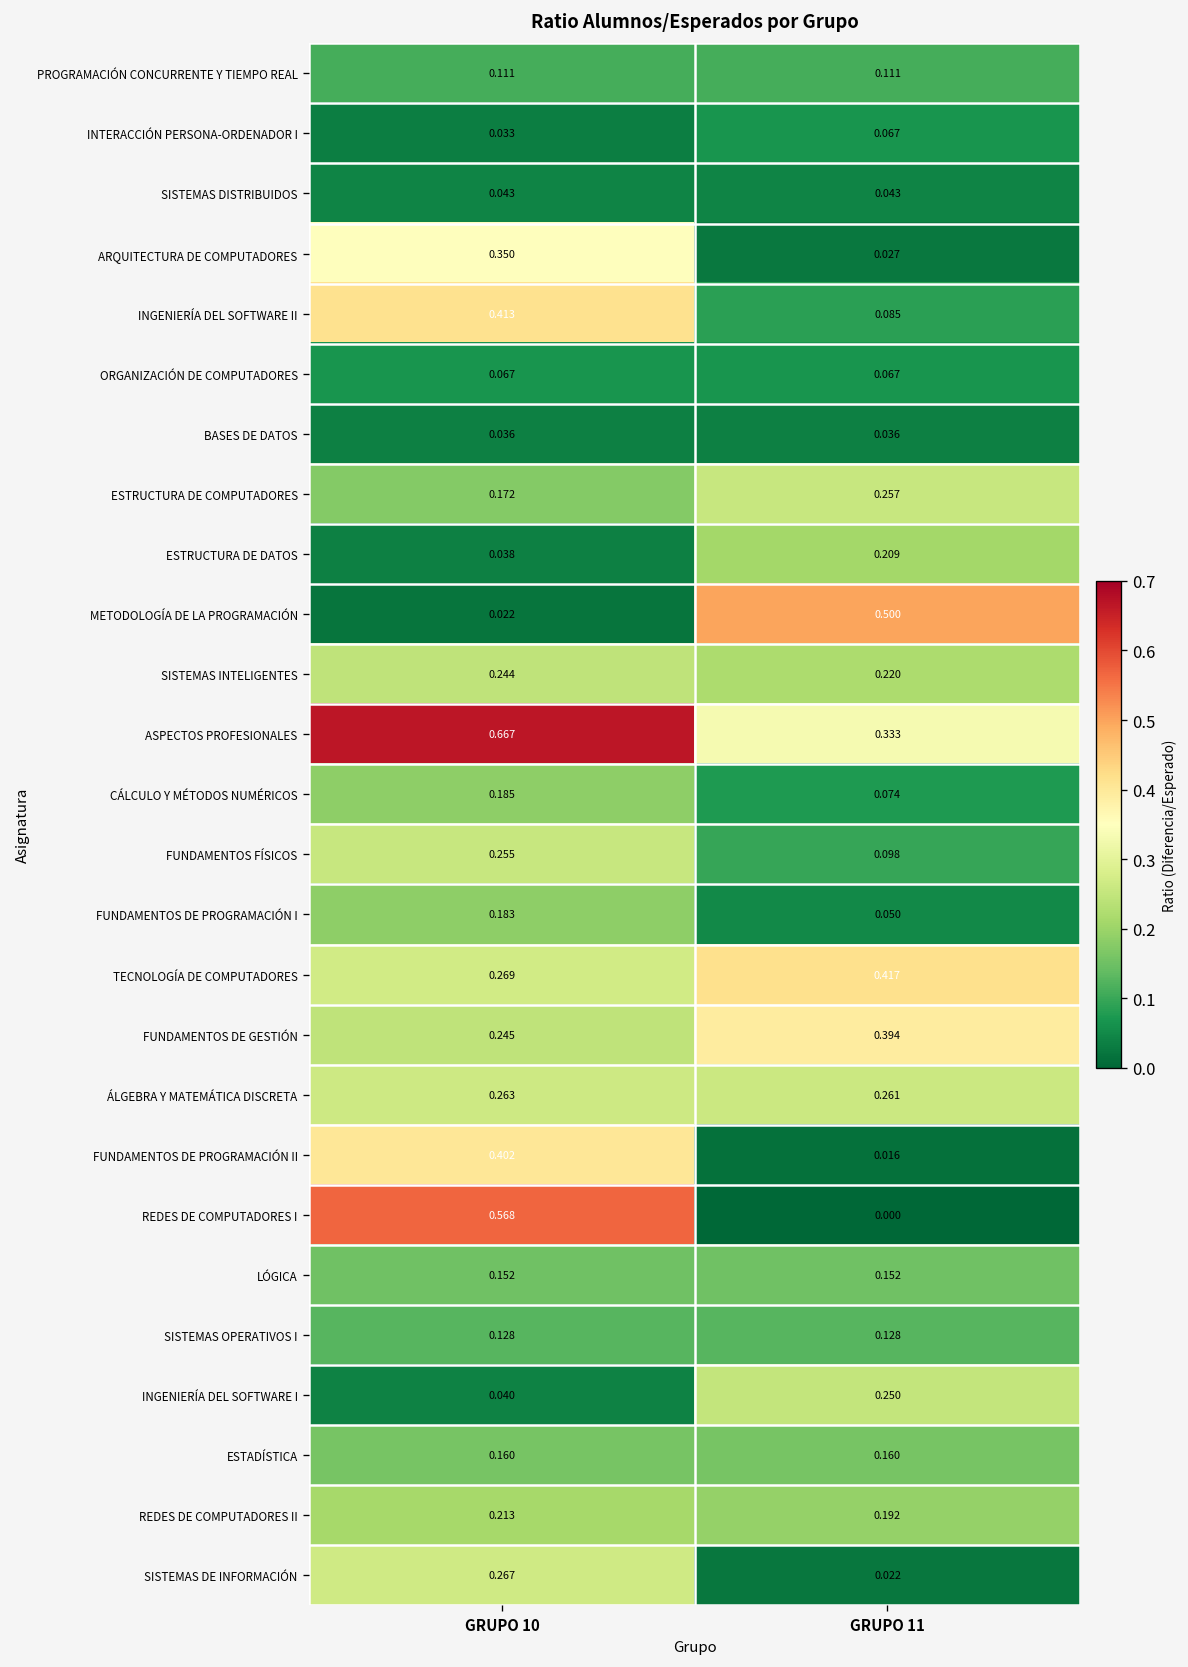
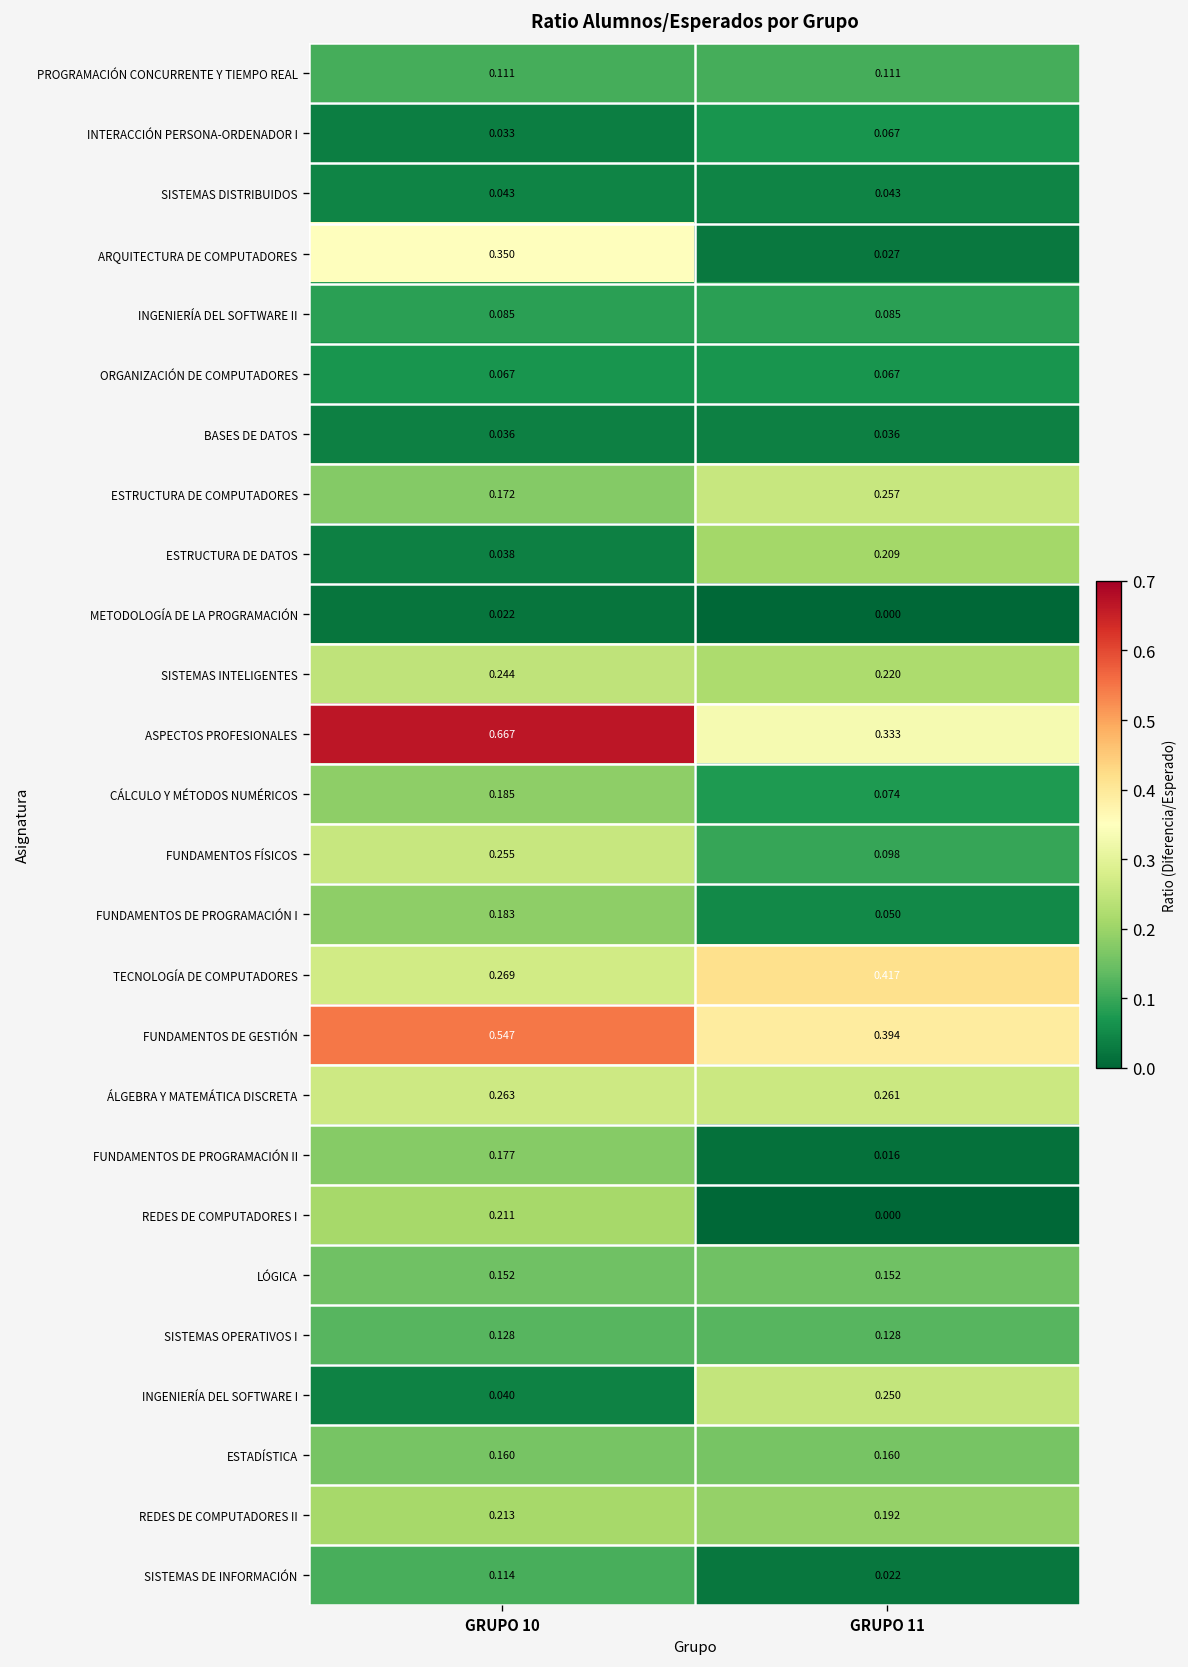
INGENIERÍA DEL SOFTWARE II, GRUPO 10: 0.413 -> 0.085
METODOLOGÍA DE LA PROGRAMACIÓN, GRUPO 11: 0.500 -> 0.000
FUNDAMENTOS DE GESTIÓN, GRUPO 10: 0.245 -> 0.547
FUNDAMENTOS DE PROGRAMACIÓN II, GRUPO 10: 0.402 -> 0.177
REDES DE COMPUTADORES I, GRUPO 10: 0.568 -> 0.211
SISTEMAS DE INFORMACIÓN, GRUPO 10: 0.267 -> 0.114
